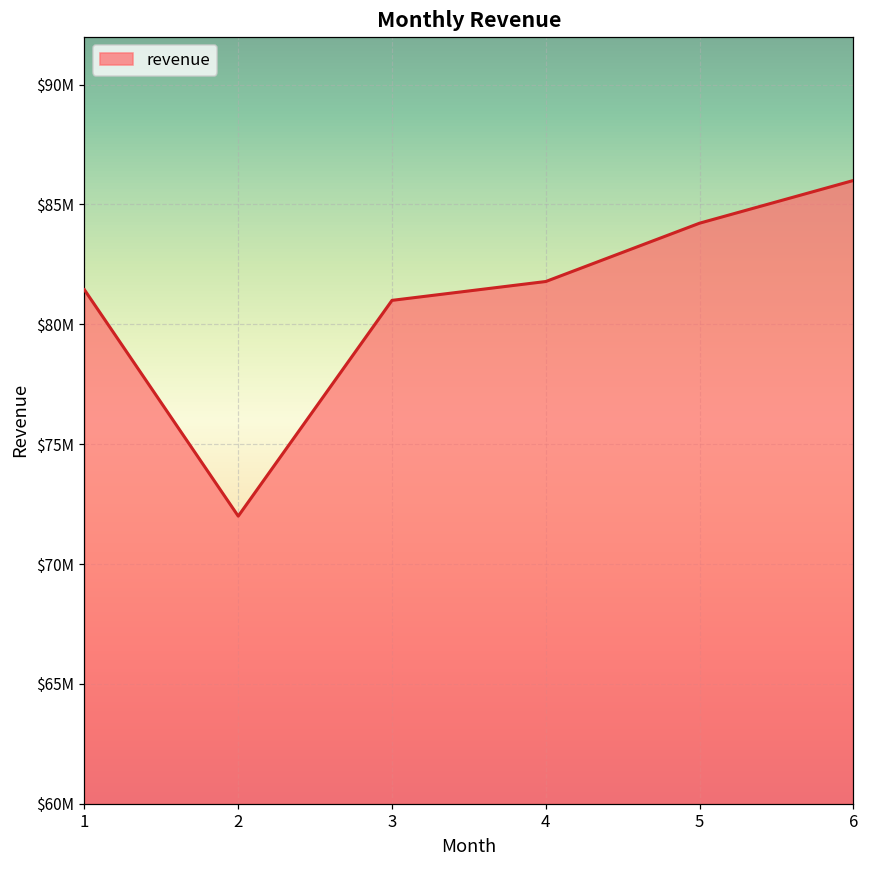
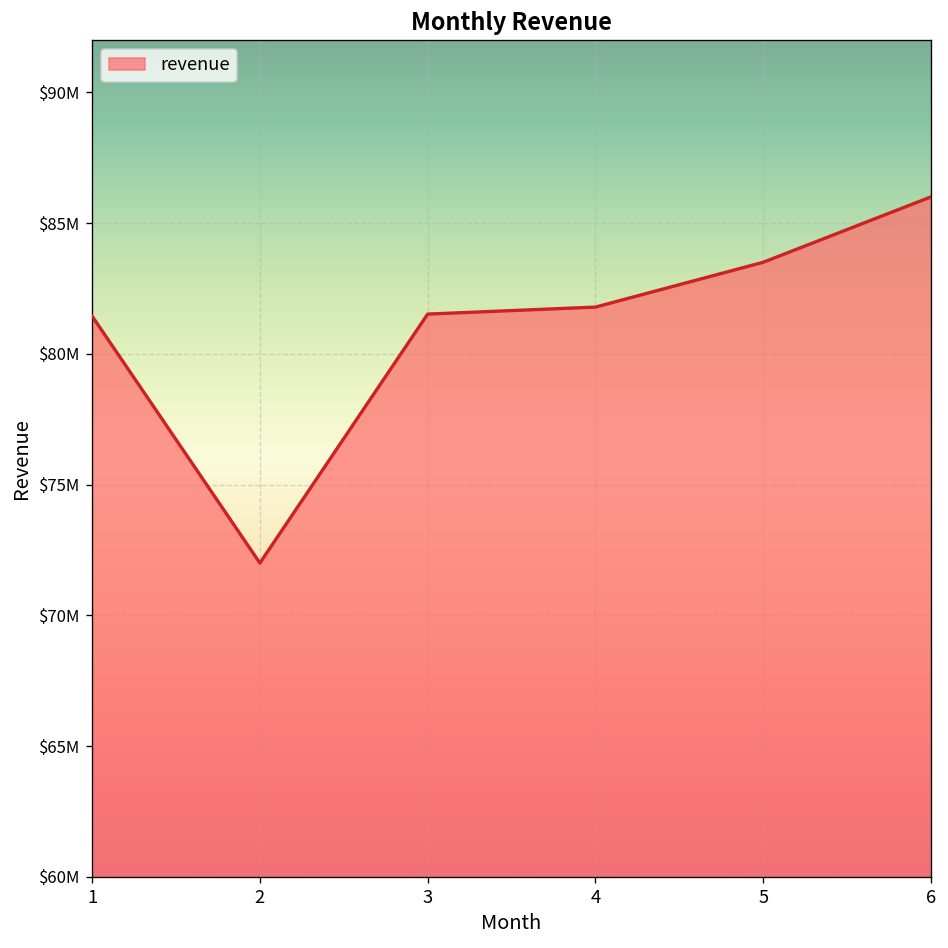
3: $81000000 -> $81500000
5: $84200000 -> $83500000
